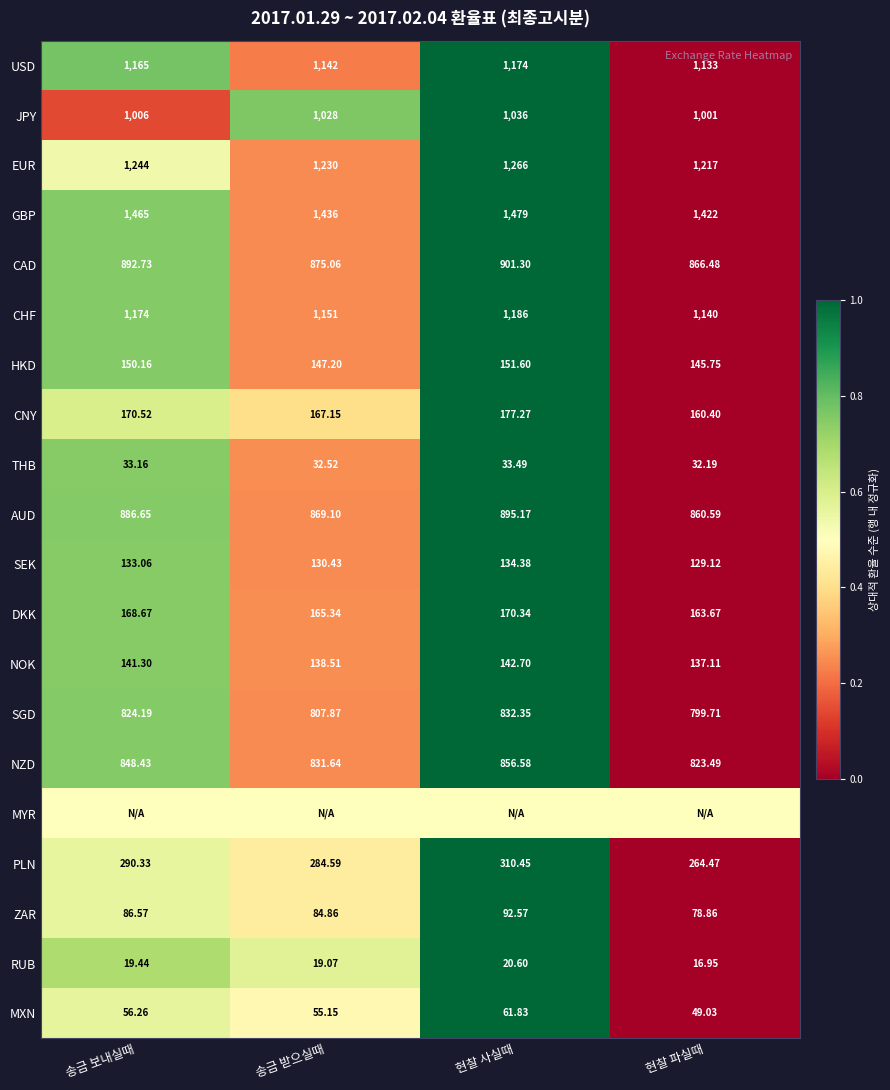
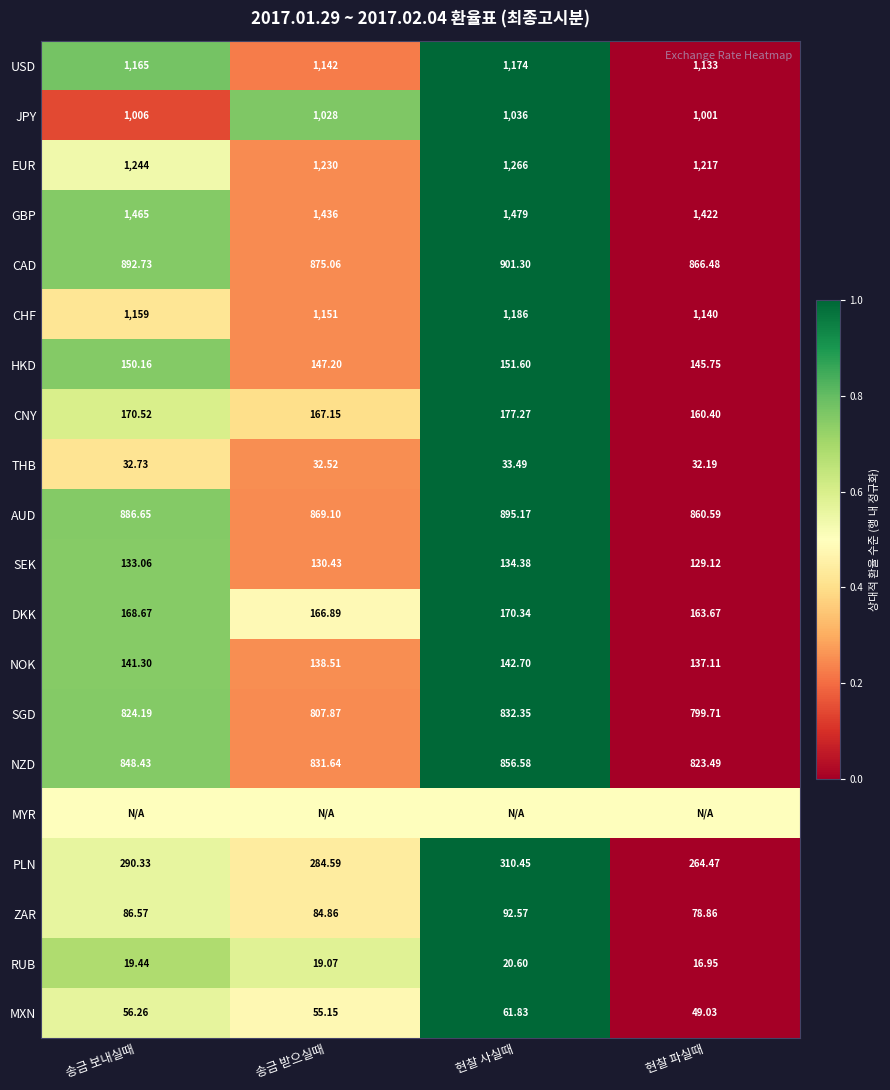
CHF, 송금 보내실때: 1,174 -> 1,159
THB, 송금 보내실때: 33.16 -> 32.73
DKK, 송금 받으실때: 165.34 -> 166.89
